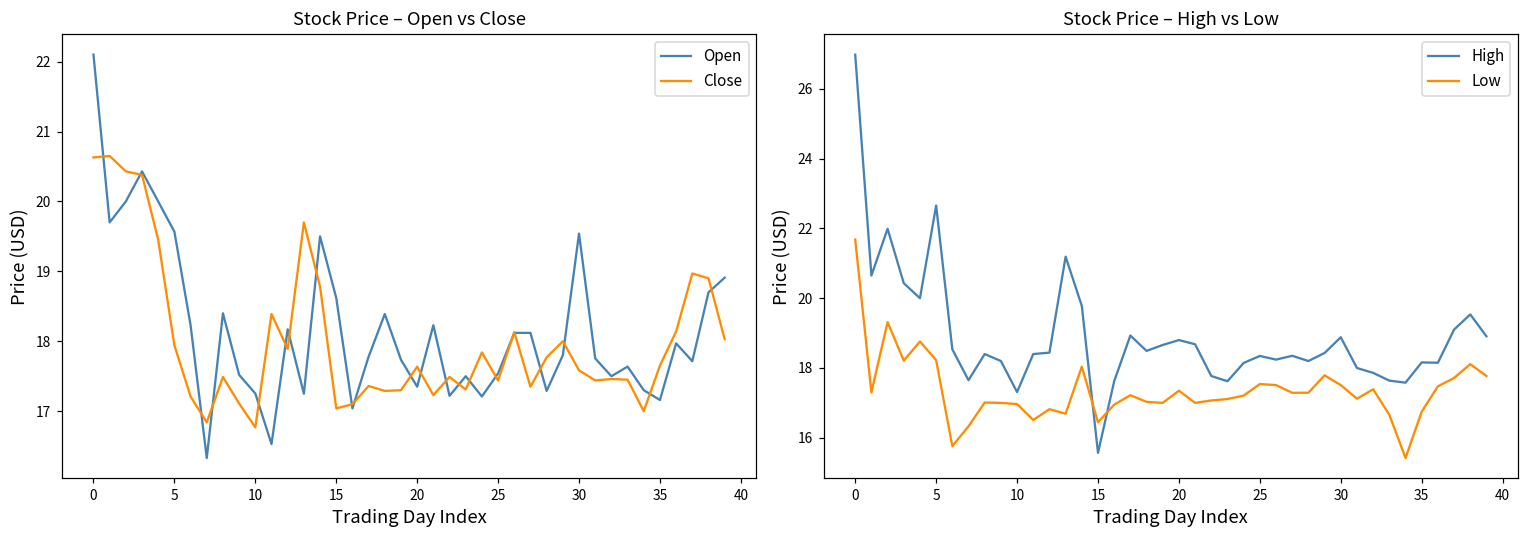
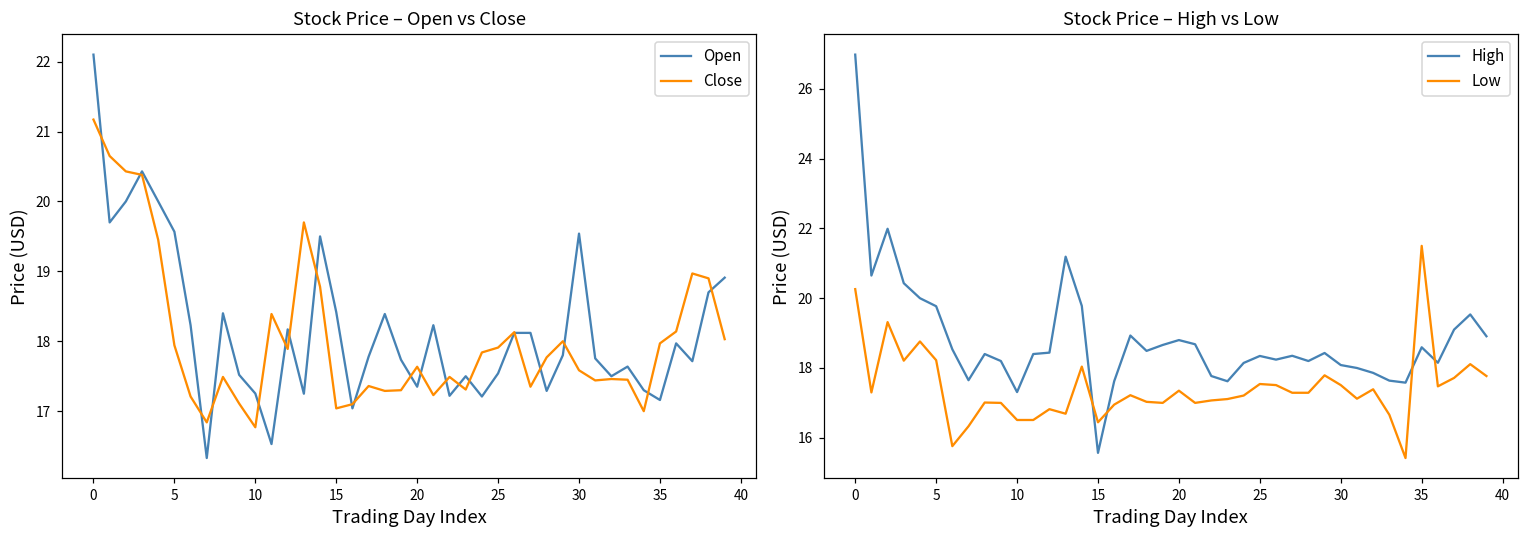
Stock Price – Open vs Close, Close, 0: 20.6 -> 21.2
Stock Price – Open vs Close, Open, 15: 18.6 -> 18.4
Stock Price – Open vs Close, Close, 25: 17.4 -> 17.9
Stock Price – Open vs Close, Close, 35: 17.7 -> 18.0
Stock Price – High vs Low, Low, 0: 21.7 -> 20.3
Stock Price – High vs Low, High, 5: 22.7 -> 19.8
Stock Price – High vs Low, Low, 10: 17.0 -> 16.5
Stock Price – High vs Low, High, 30: 18.9 -> 18.1
Stock Price – High vs Low, High, 35: 18.2 -> 18.6
Stock Price – High vs Low, Low, 35: 16.8 -> 21.5
